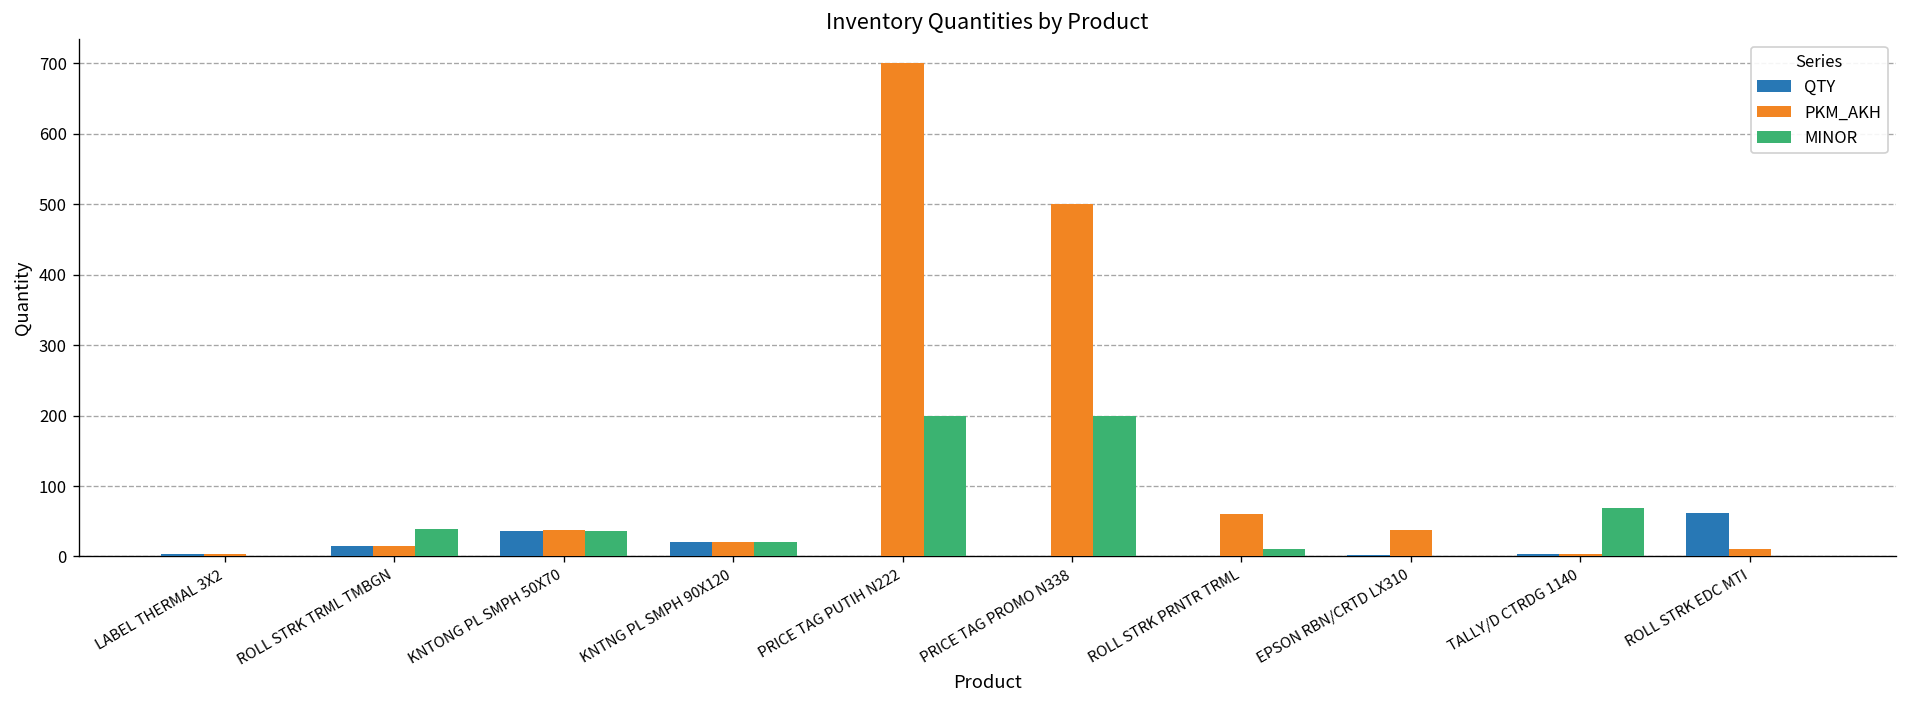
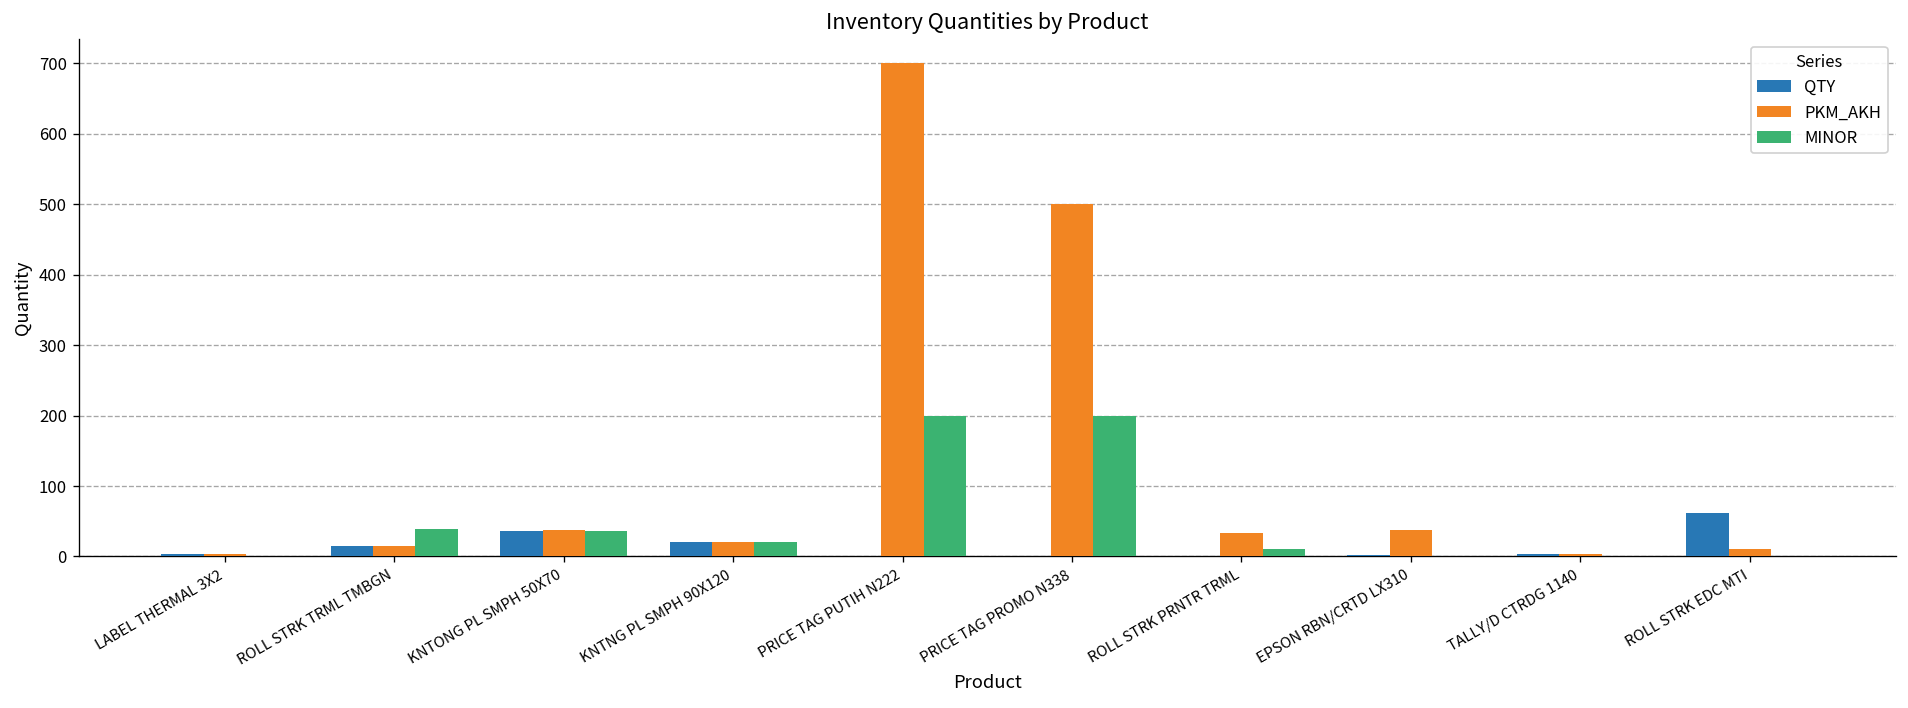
PKM_AKH, ROLL STRK PRNTR TRML: 60 -> 30
MINOR, TALLY/D CTRDG 1140: 70 -> 0
